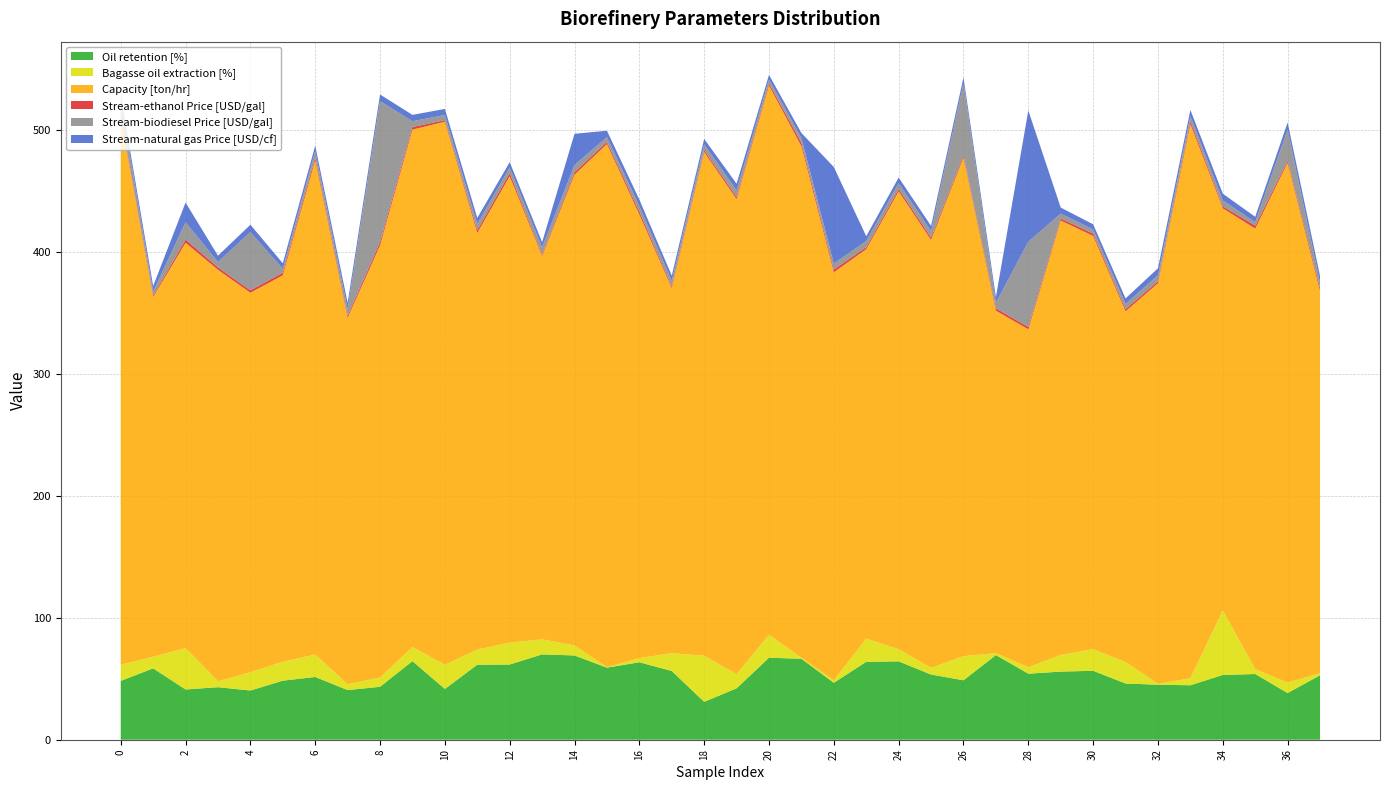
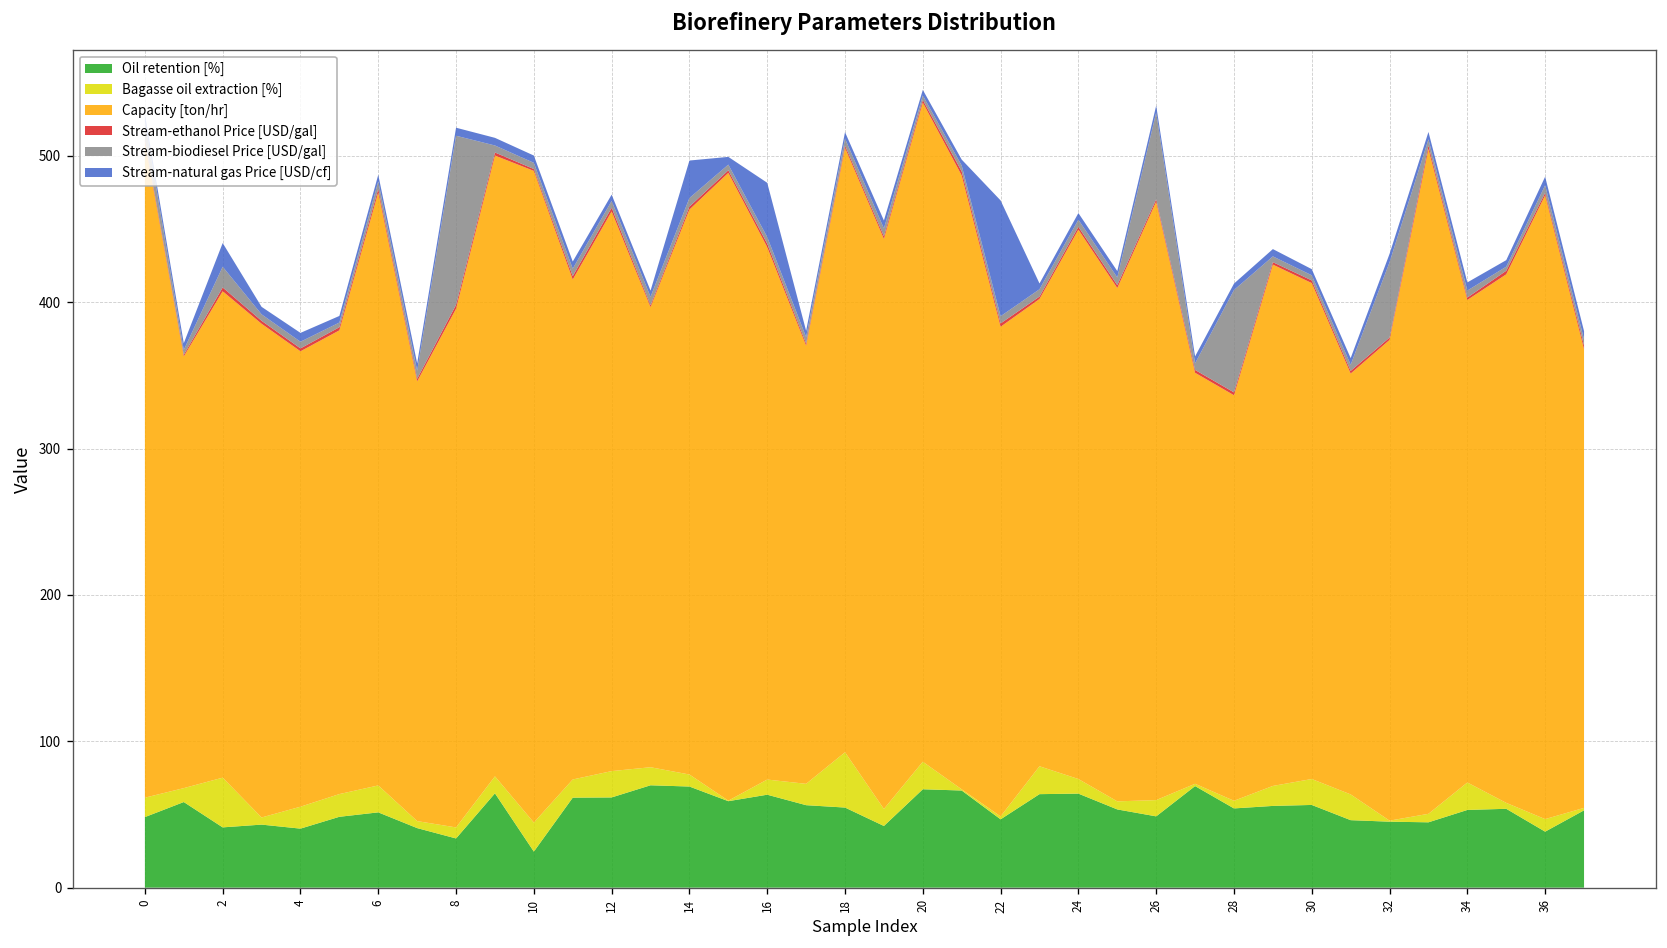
Stream-biodiesel Price [USD/gal], 4: 48 -> 5
Oil retention [%], 8: 43 -> 34
Oil retention [%], 10: 42 -> 25
Bagasse oil extraction [%], 16: 3 -> 10
Stream-natural gas Price [USD/cf], 16: 5 -> 37
Oil retention [%], 18: 31 -> 55
Bagasse oil extraction [%], 26: 20 -> 11
Stream-natural gas Price [USD/cf], 28: 108 -> 4
Stream-biodiesel Price [USD/gal], 32: 5 -> 51
Bagasse oil extraction [%], 34: 53 -> 19
Stream-biodiesel Price [USD/gal], 36: 25 -> 5
